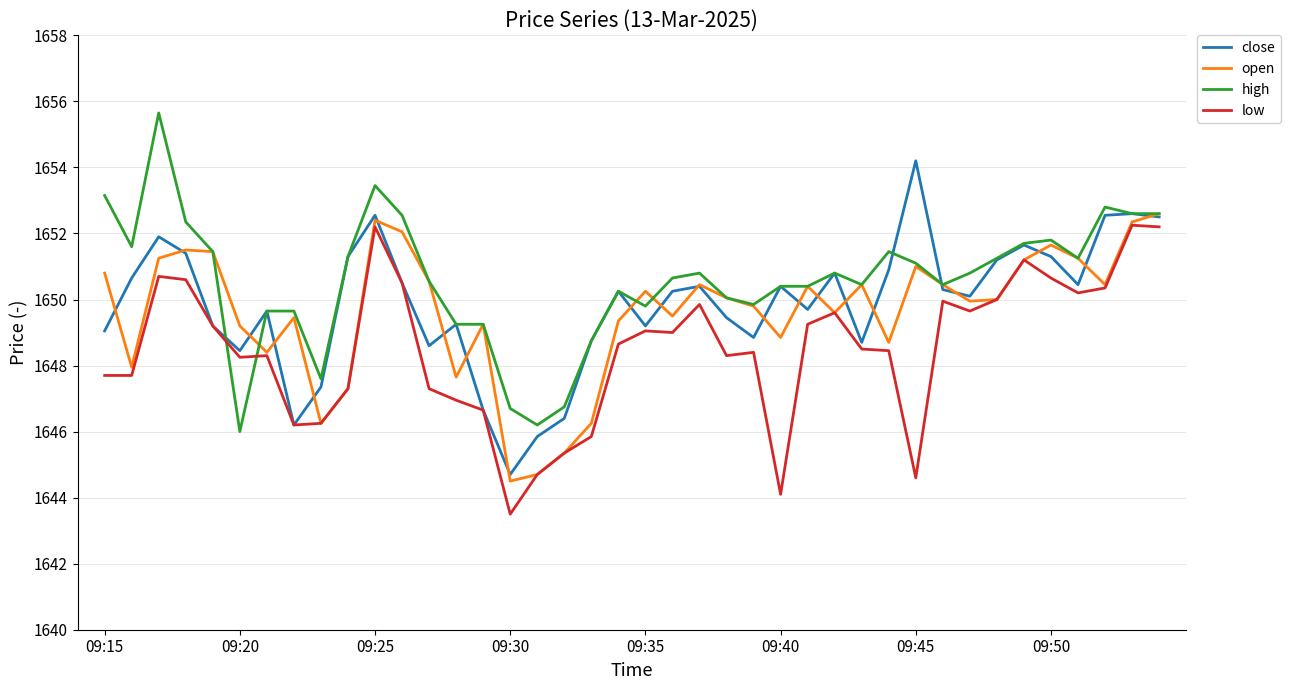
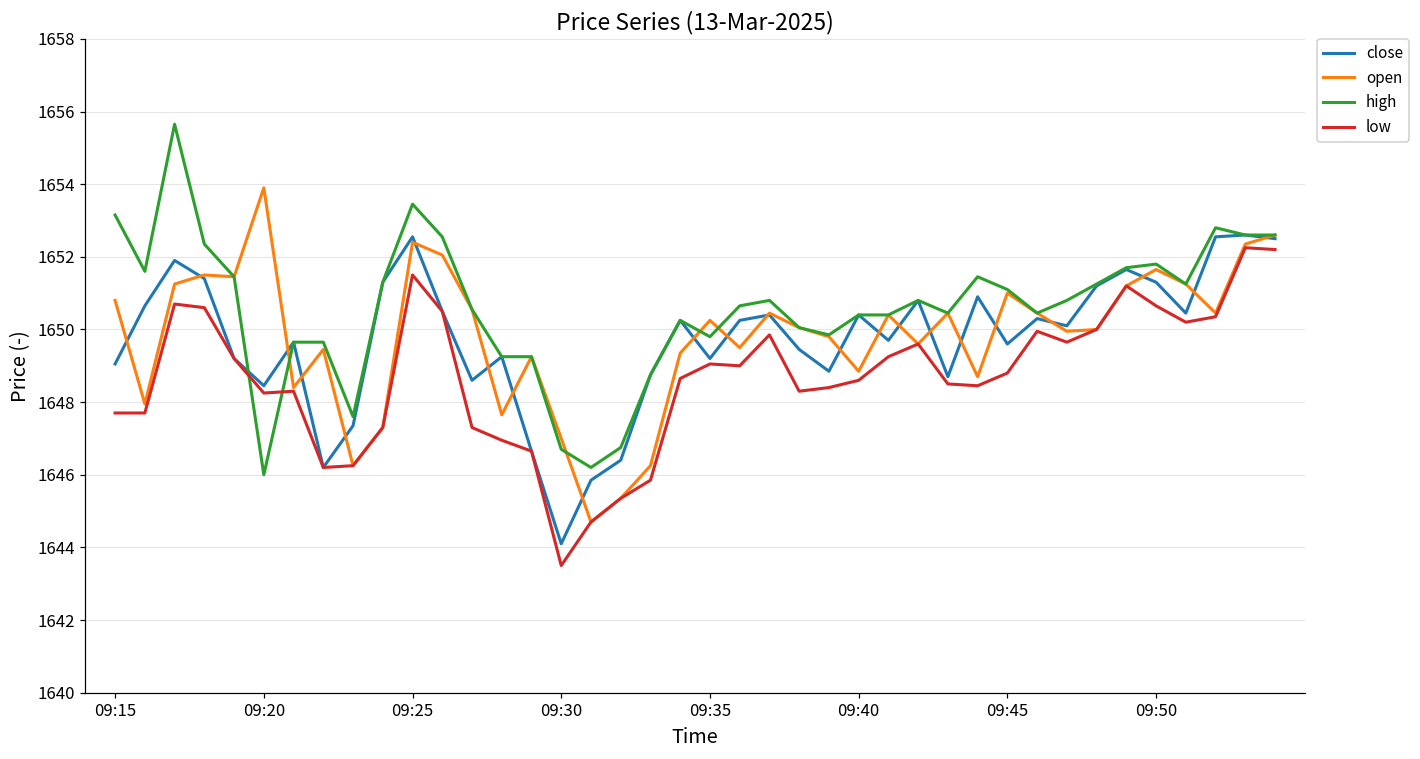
open, 09:20: 1649.2 -> 1653.9
low, 09:25: 1652.2 -> 1651.5
close, 09:30: 1644.7 -> 1644.1
open, 09:30: 1644.5 -> 1647.0
low, 09:40: 1644.1 -> 1648.6
close, 09:45: 1654.2 -> 1649.6
low, 09:45: 1644.6 -> 1648.8
